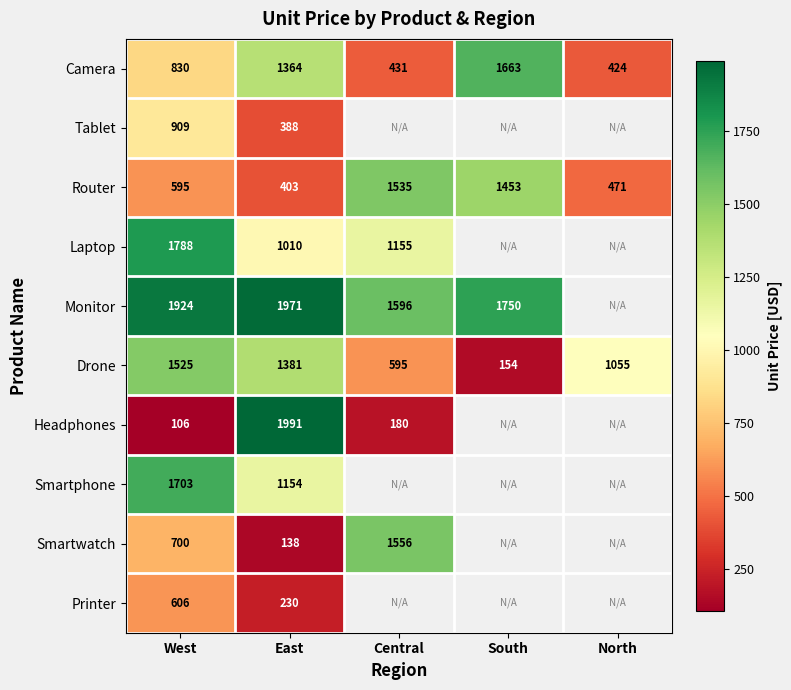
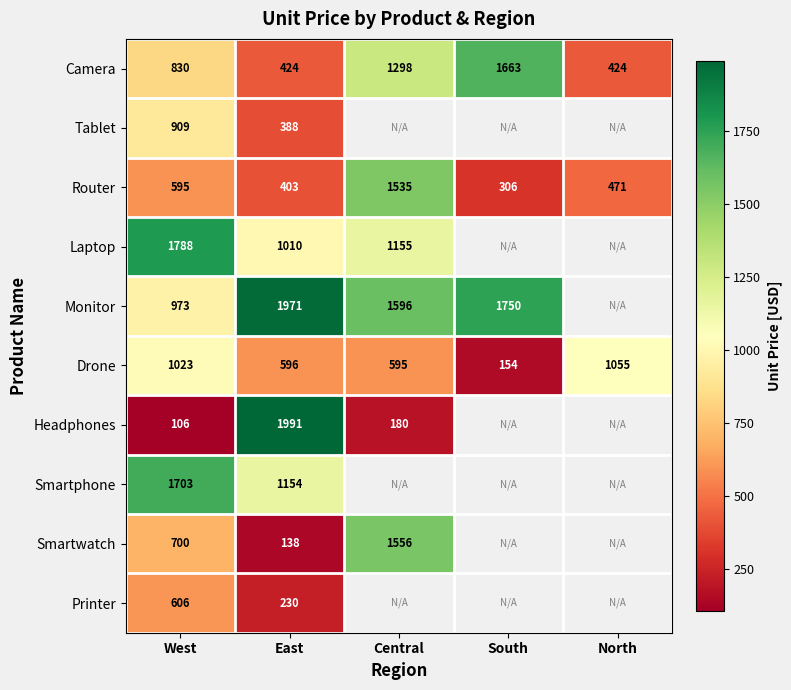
Camera, East: 1364 -> 424
Camera, Central: 431 -> 1298
Router, South: 1453 -> 306
Monitor, West: 1924 -> 973
Drone, West: 1525 -> 1023
Drone, East: 1381 -> 596
